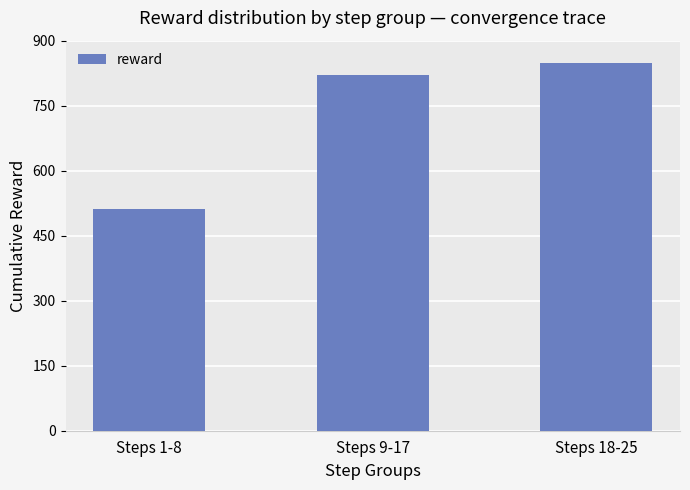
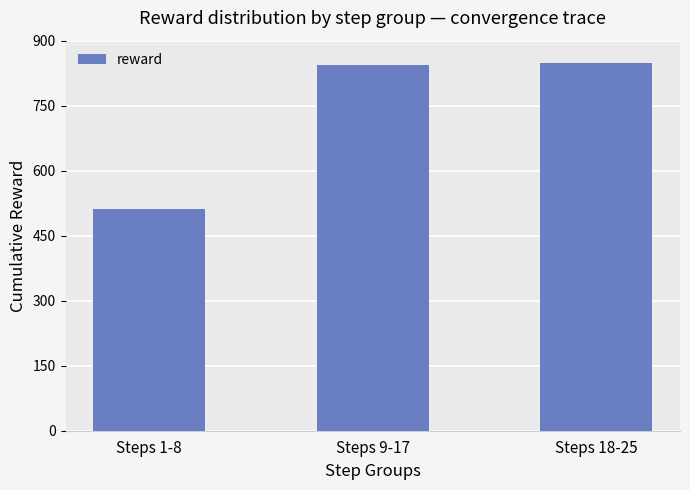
Steps 9-17: 820 -> 840
